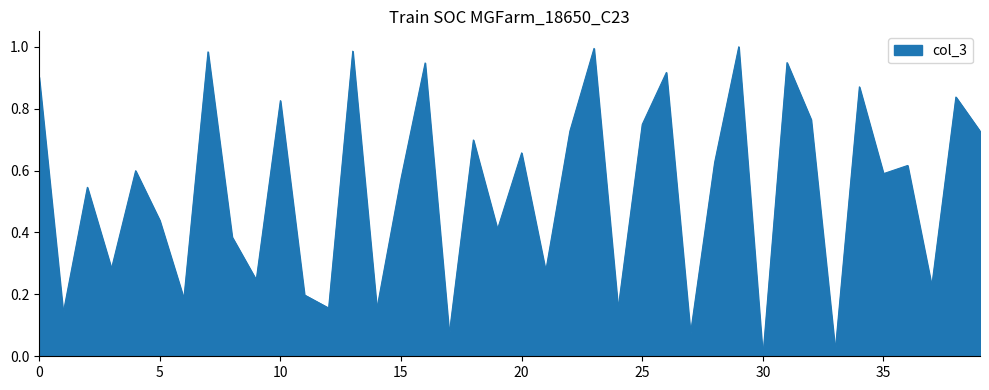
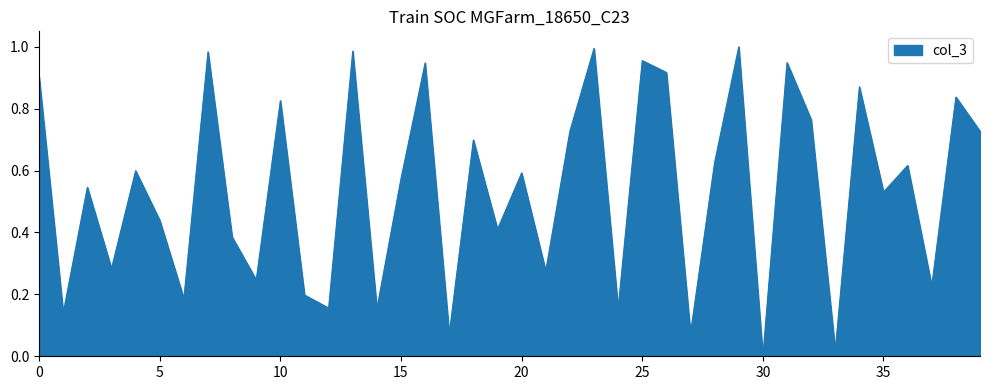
20: 0.66 -> 0.59
25: 0.75 -> 0.96
35: 0.59 -> 0.53
